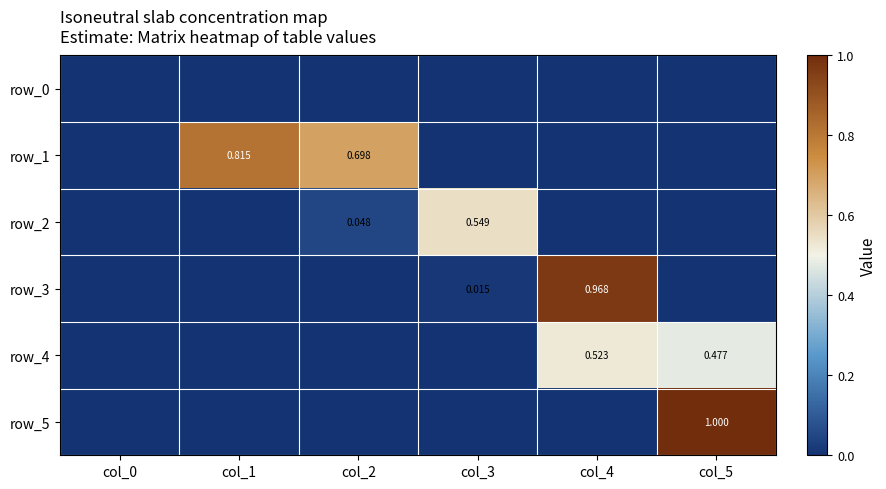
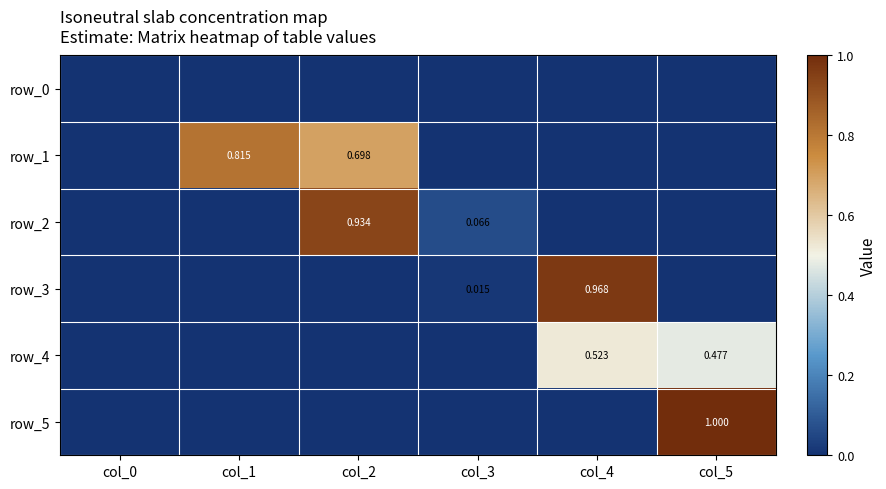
row_2, col_2: 0.048 -> 0.934
row_2, col_3: 0.549 -> 0.066
